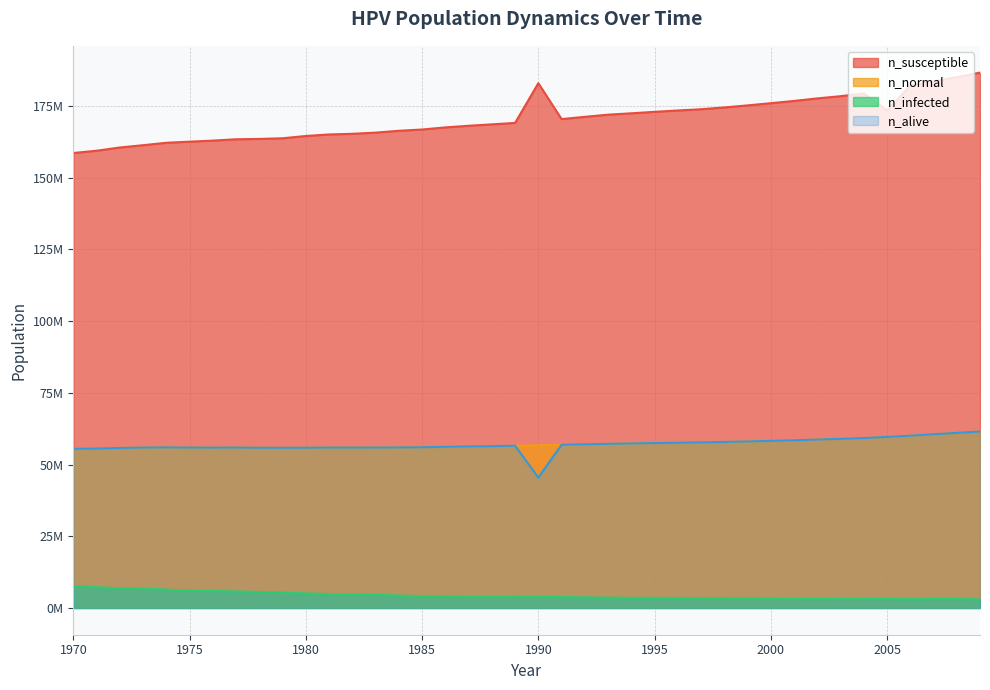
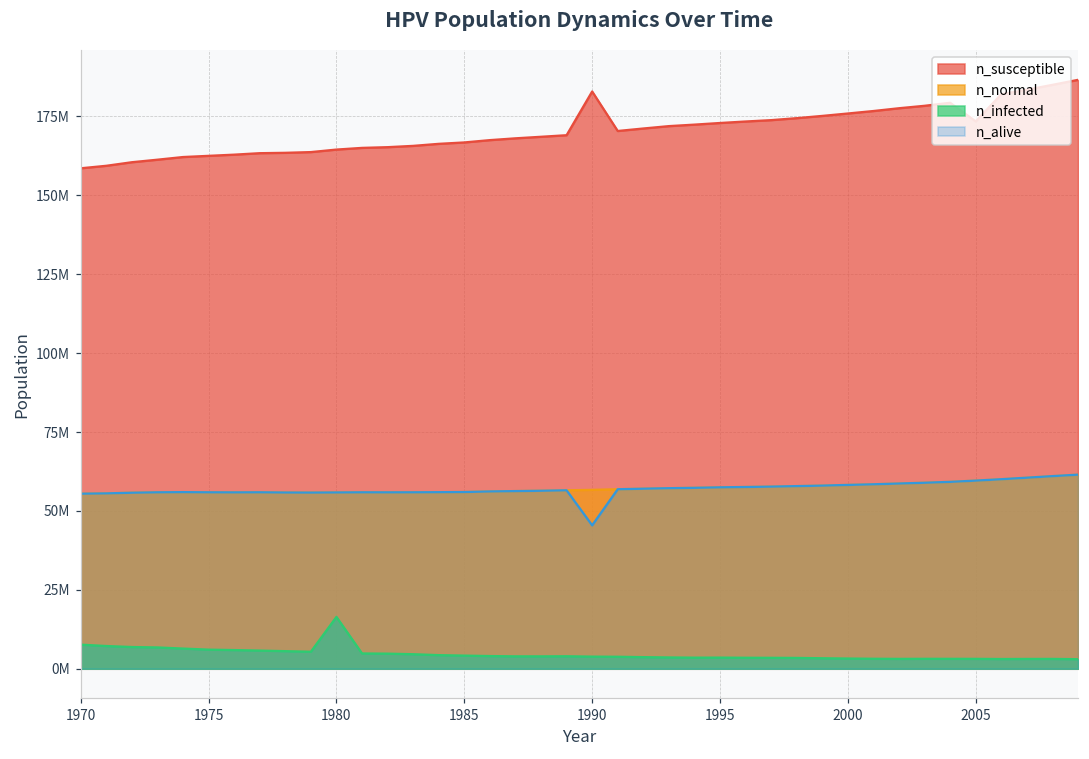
n_infected, 1980: 5000000 -> 16000000
